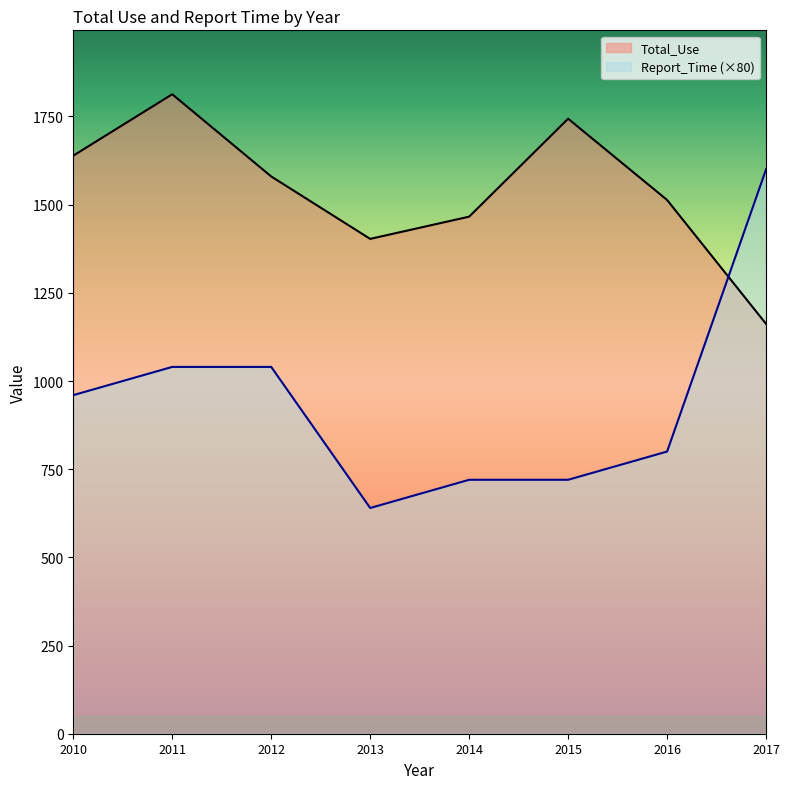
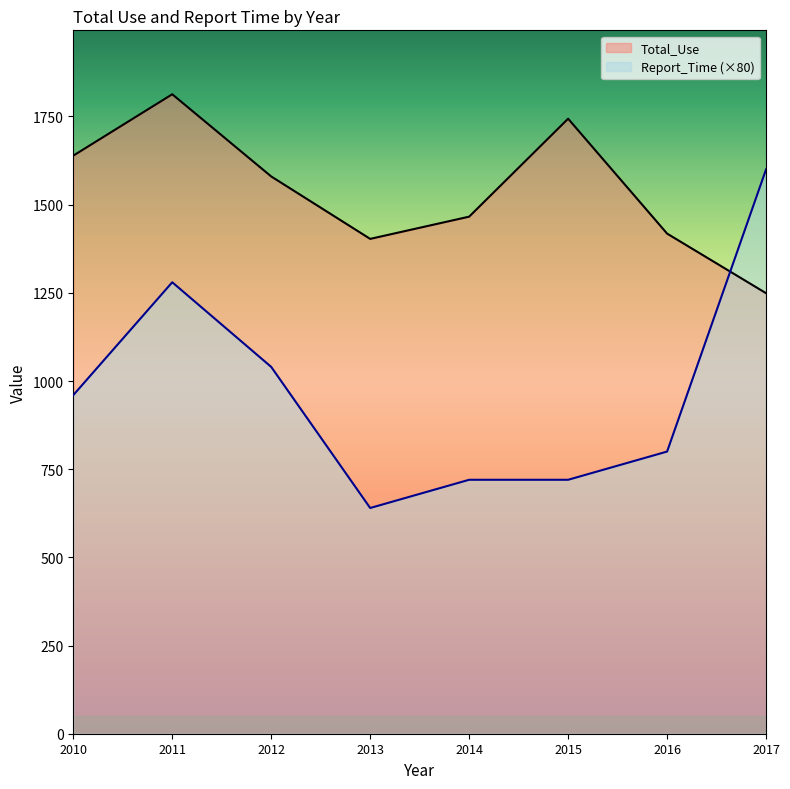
Report_Time (×80), 2011: 1040 -> 1280
Total_Use, 2016: 1510 -> 1420
Total_Use, 2017: 1160 -> 1250
